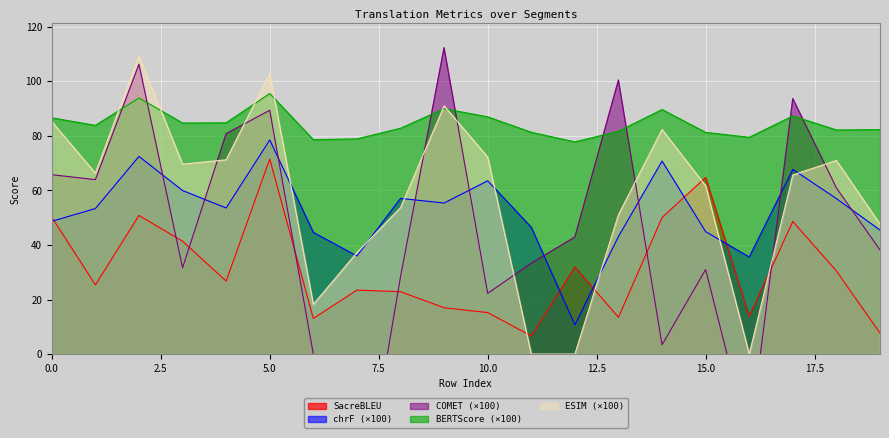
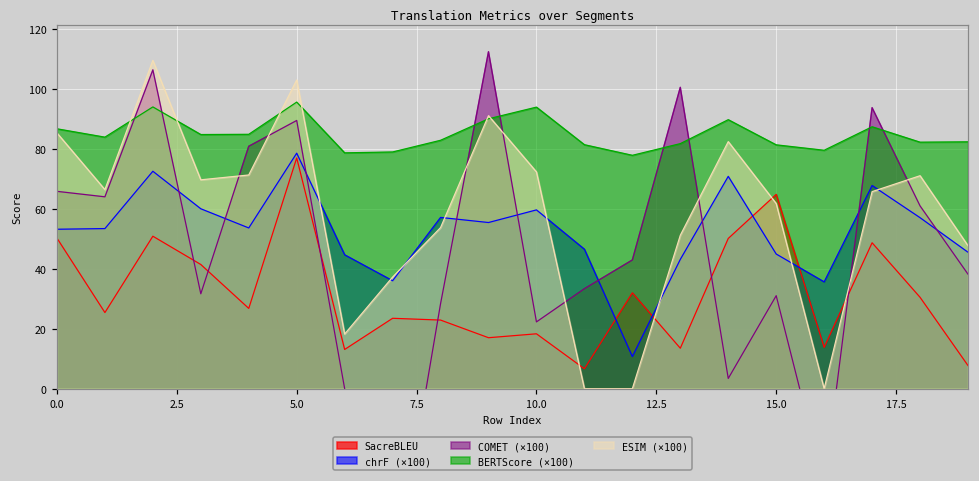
chrF (×100), 0.0: 49 -> 53
SacreBLEU, 5.0: 72 -> 77
SacreBLEU, 10.0: 15 -> 18
chrF (×100), 10.0: 64 -> 60
BERTScore (×100), 10.0: 87 -> 94
